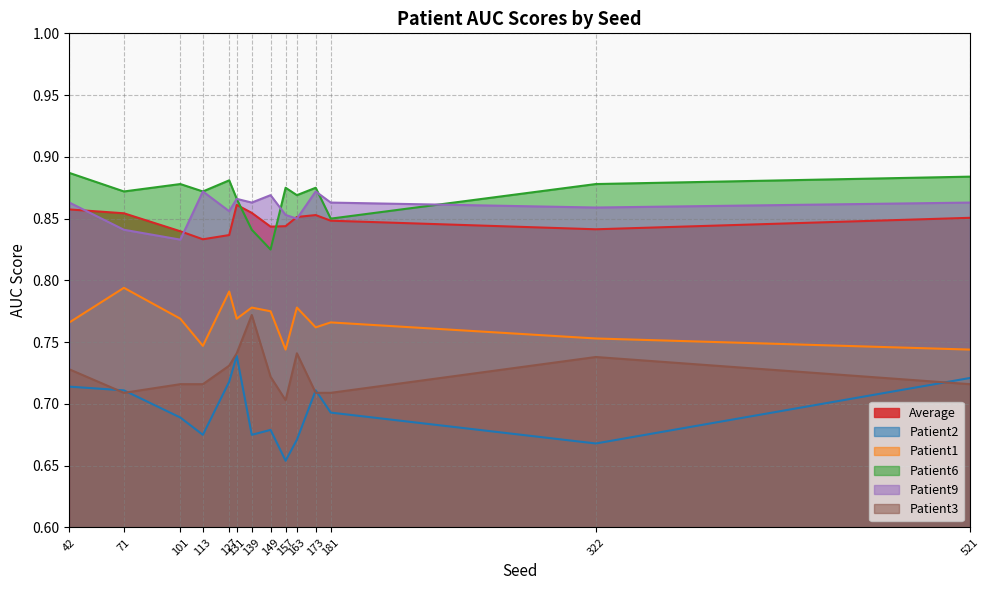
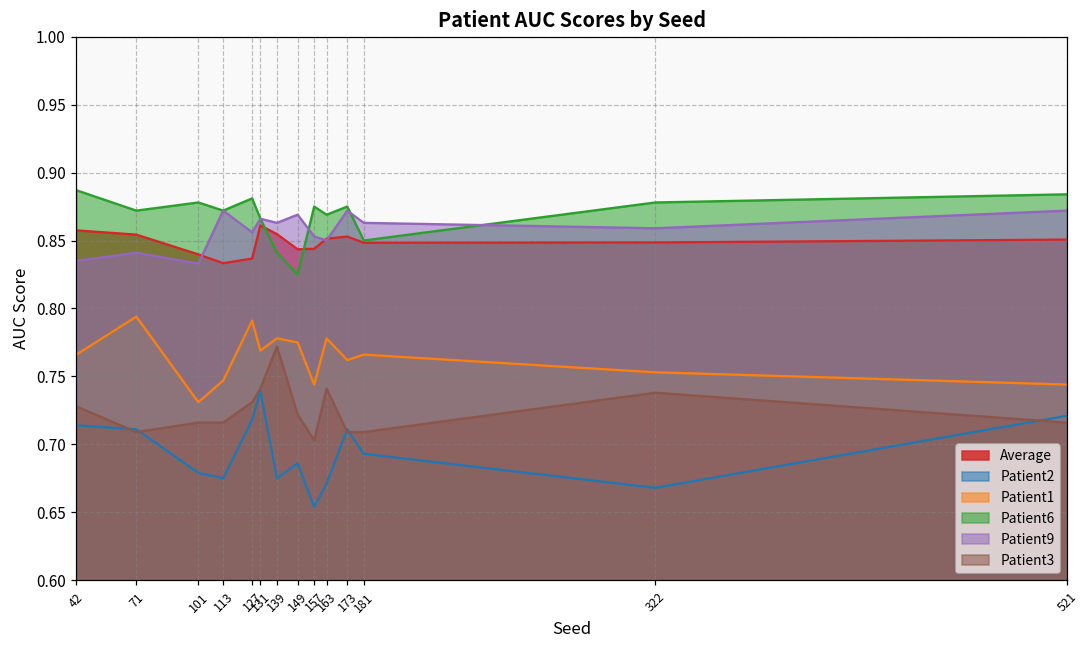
Patient9, 42: 0.863 -> 0.835
Patient2, 101: 0.689 -> 0.679
Patient1, 101: 0.769 -> 0.731
Patient2, 149: 0.679 -> 0.686
Average, 322: 0.841 -> 0.849
Patient9, 521: 0.863 -> 0.872
